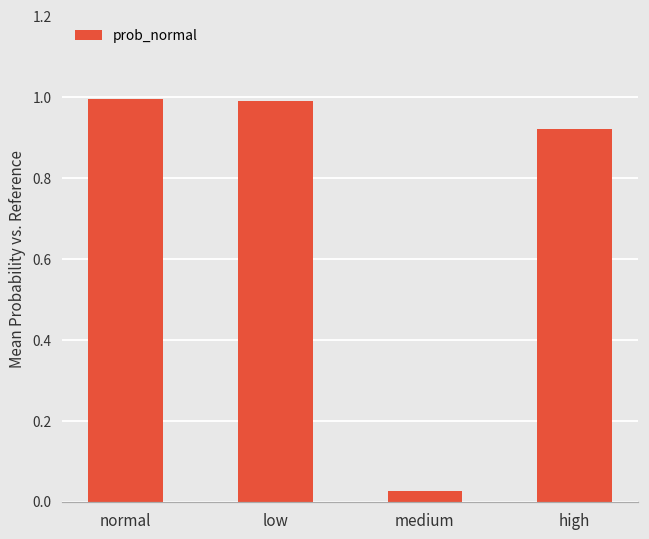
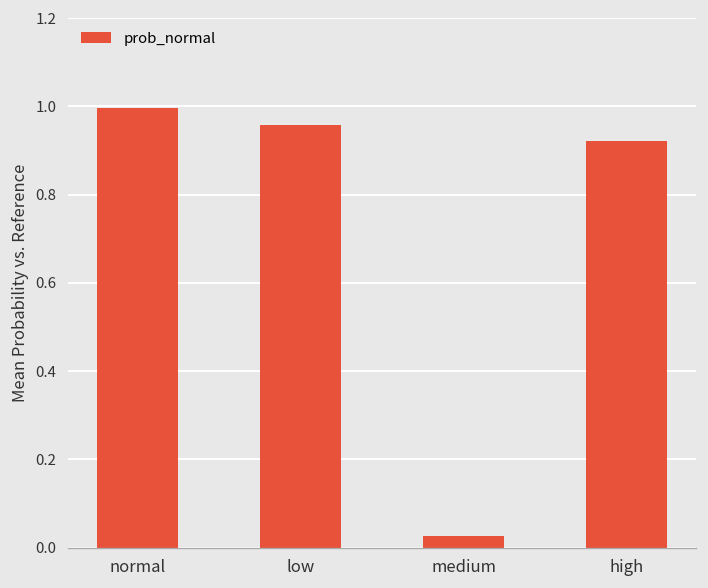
low: 0.99 -> 0.96
